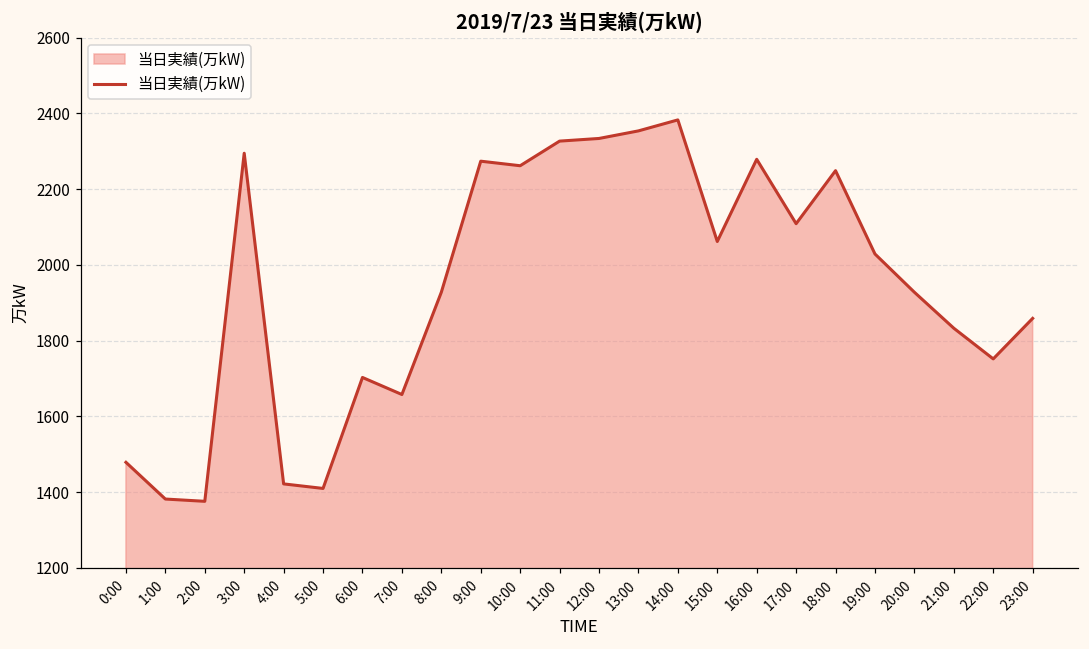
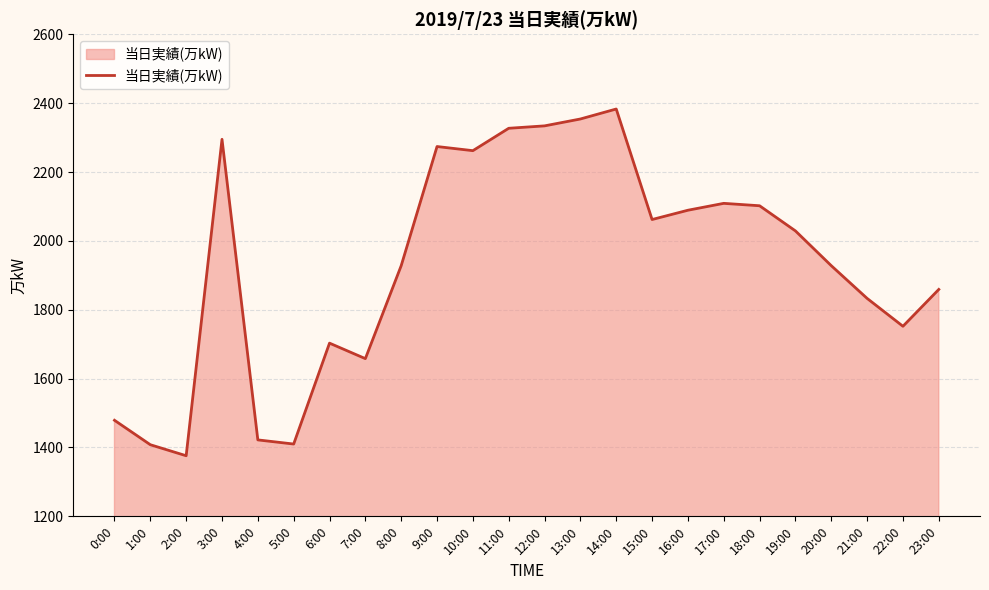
1:00: 1380 -> 1410
16:00: 2280 -> 2090
18:00: 2250 -> 2100
